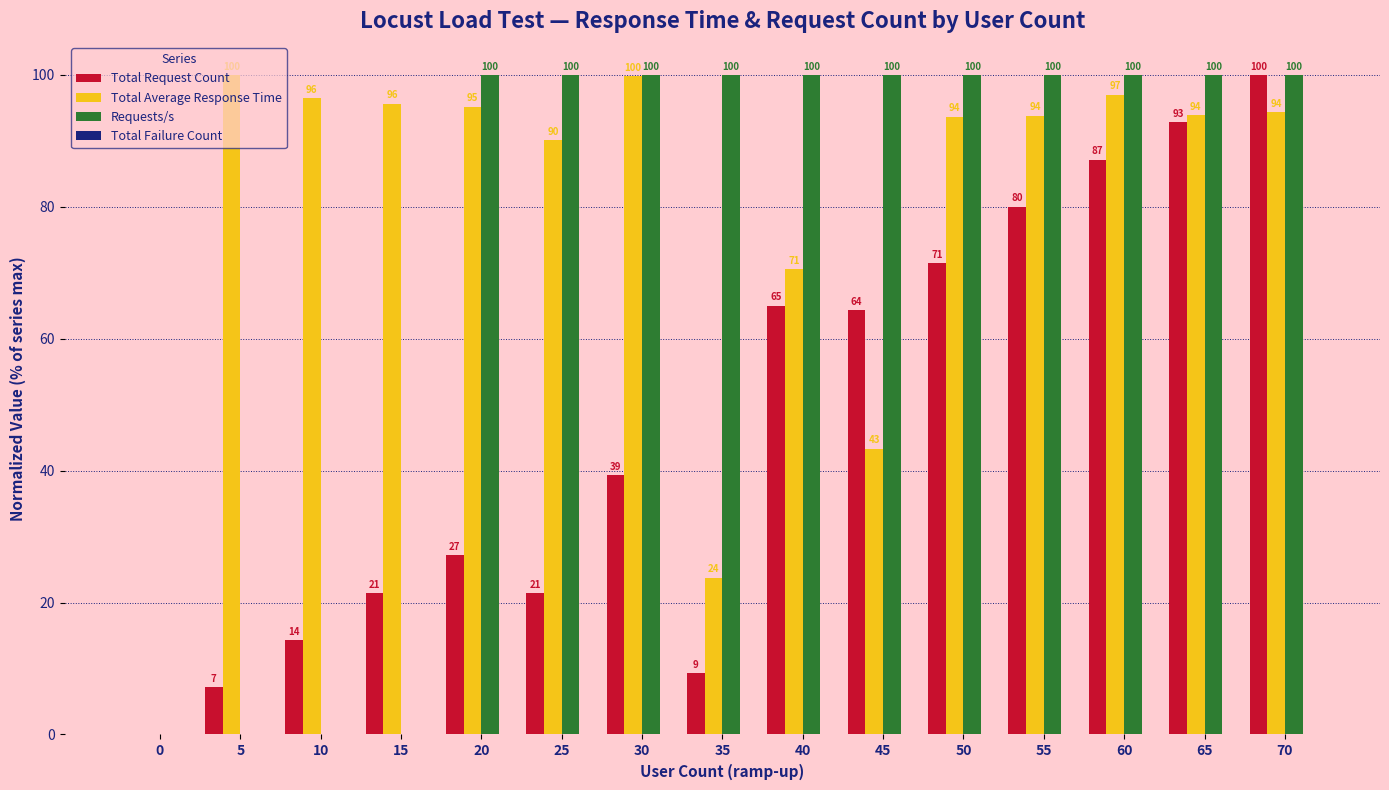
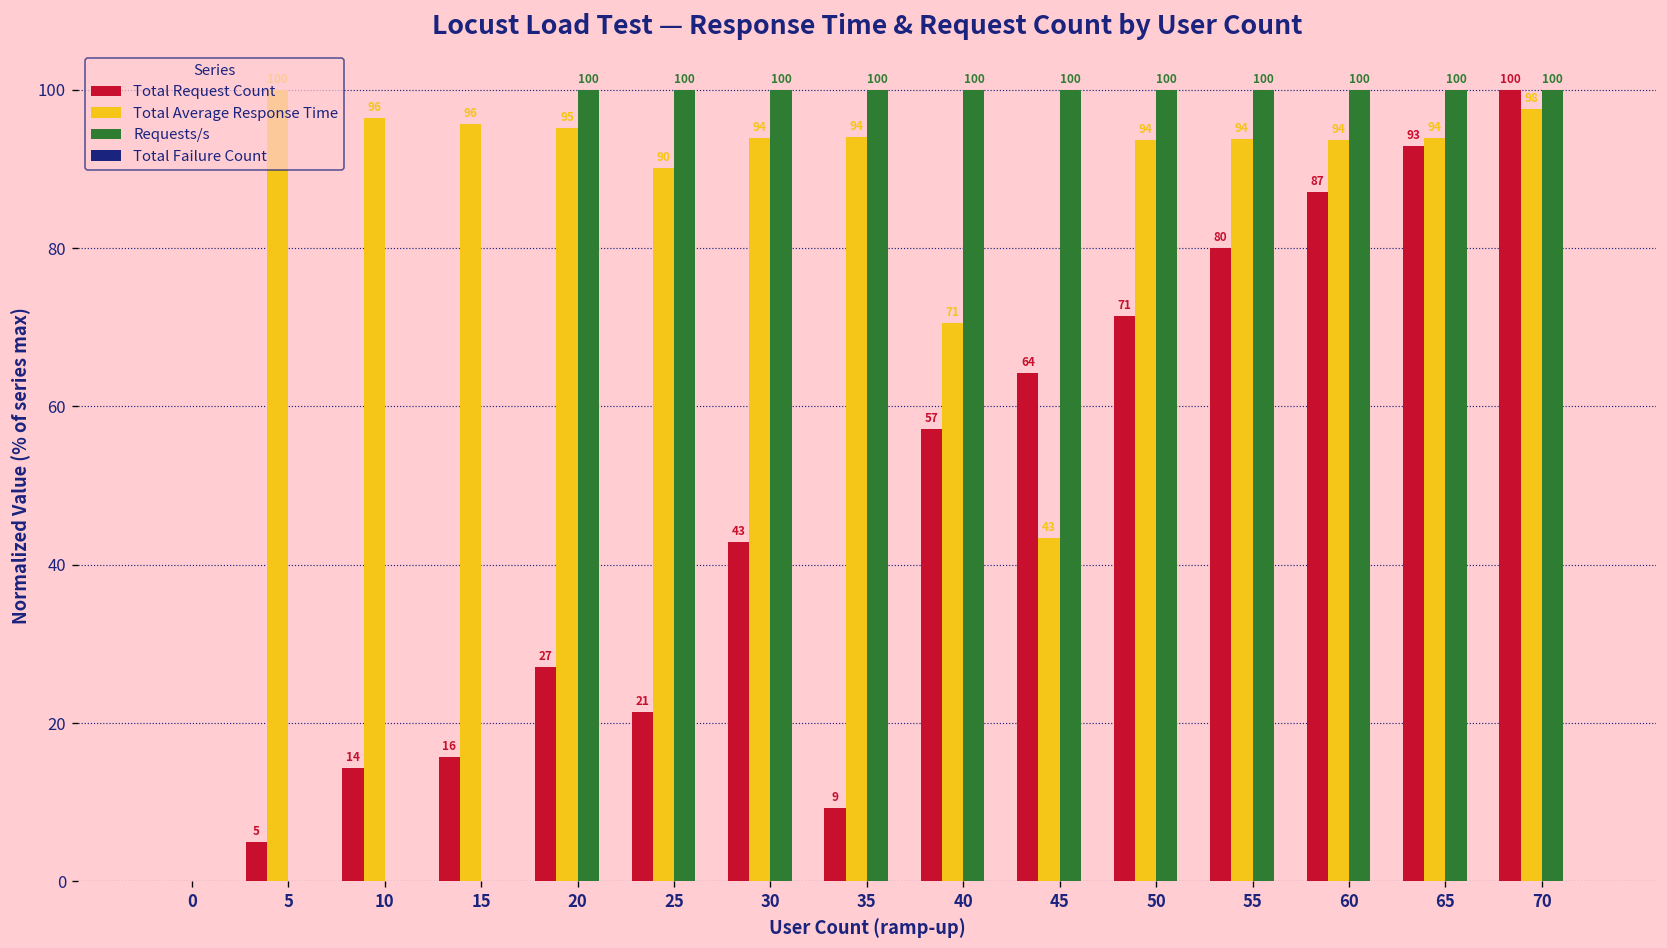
Total Request Count, 5: 7 -> 5
Total Request Count, 15: 21 -> 16
Total Request Count, 30: 39 -> 43
Total Average Response Time, 30: 100 -> 94
Total Average Response Time, 35: 24 -> 94
Total Request Count, 40: 65 -> 57
Total Average Response Time, 60: 97 -> 94
Total Average Response Time, 70: 94 -> 98
